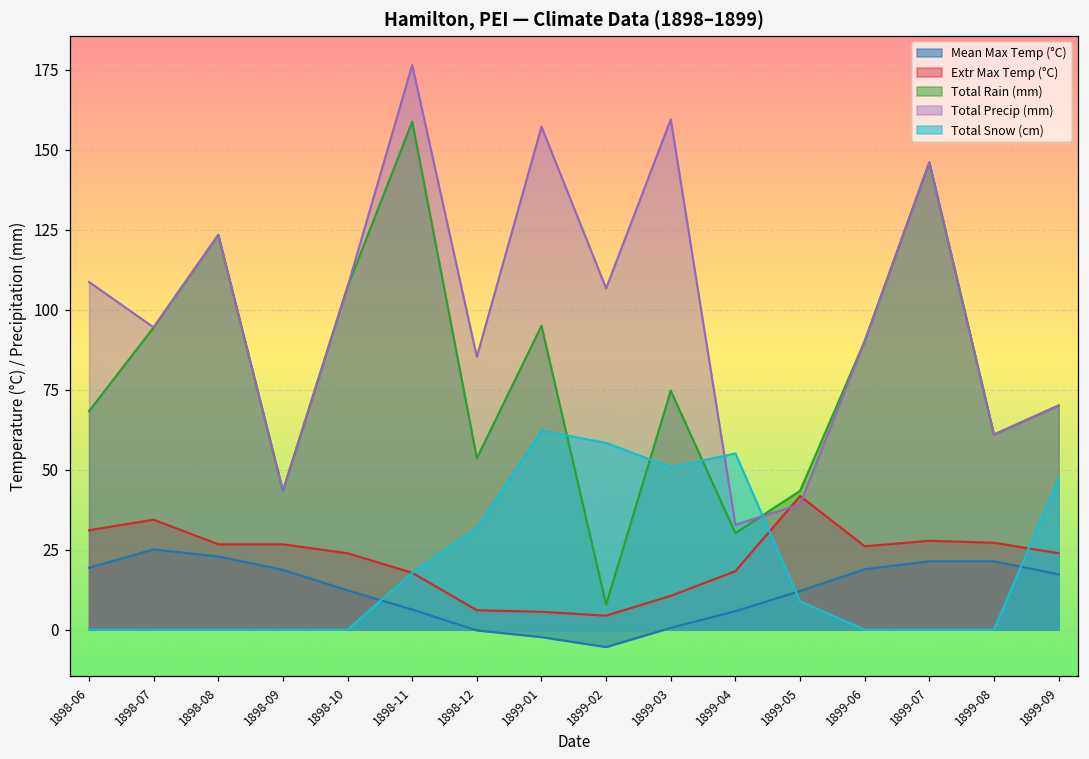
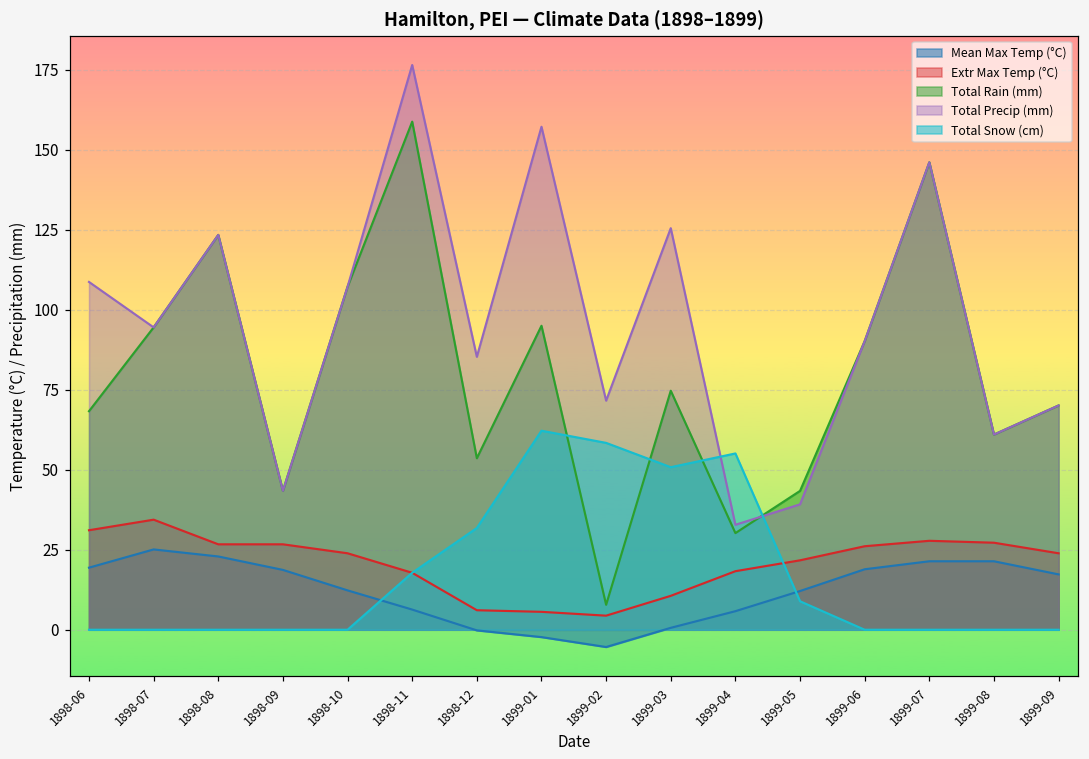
Total Precip (mm), 1899-02: 107 -> 72
Total Precip (mm), 1899-03: 160 -> 126
Extr Max Temp (°C), 1899-05: 42 -> 22
Total Snow (cm), 1899-09: 47 -> 0
